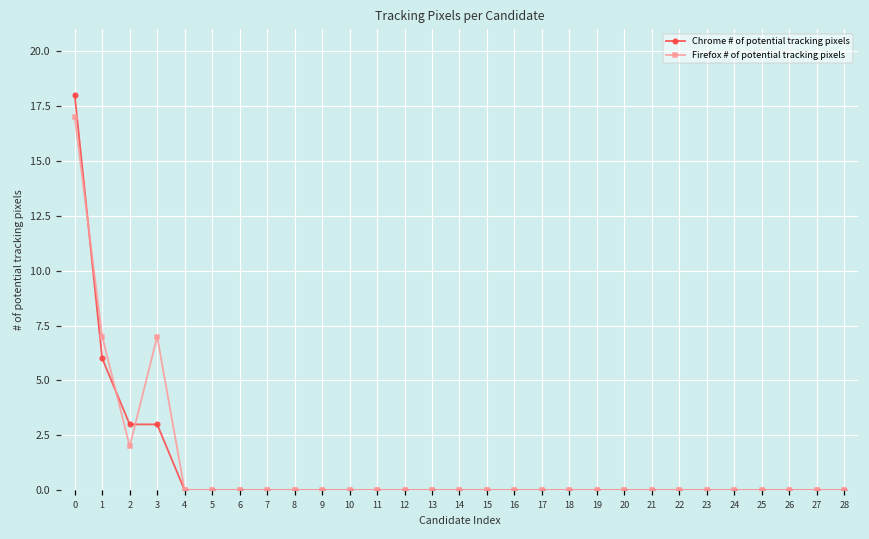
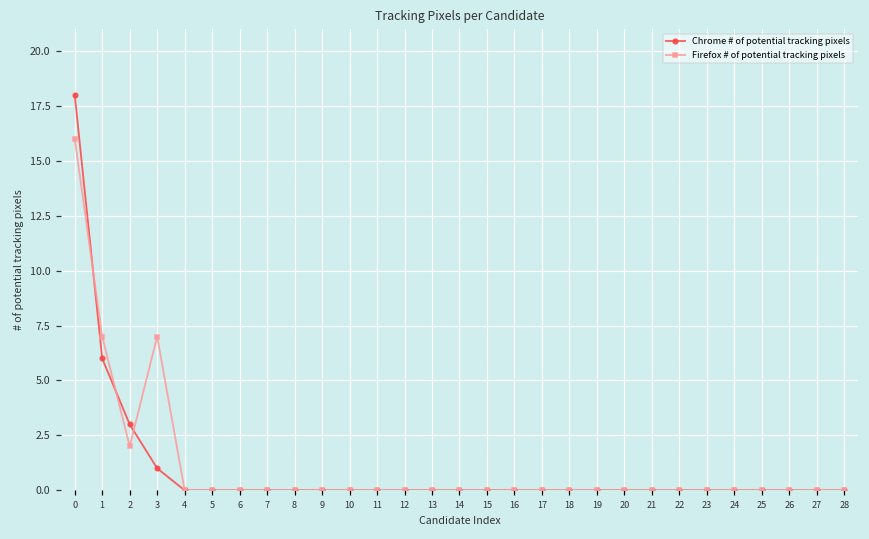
Firefox # of potential tracking pixels, 0: 17 -> 16
Chrome # of potential tracking pixels, 3: 3 -> 1
